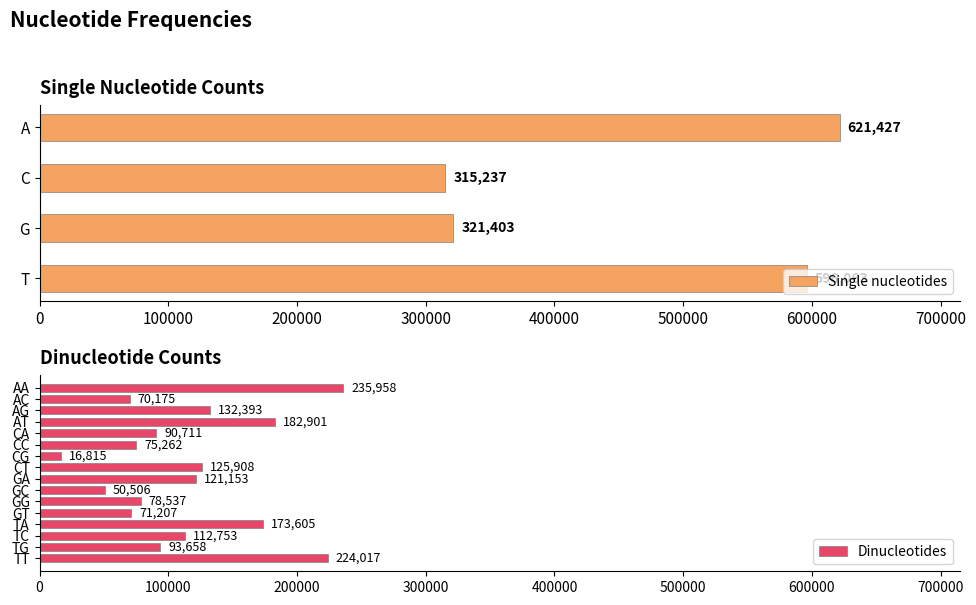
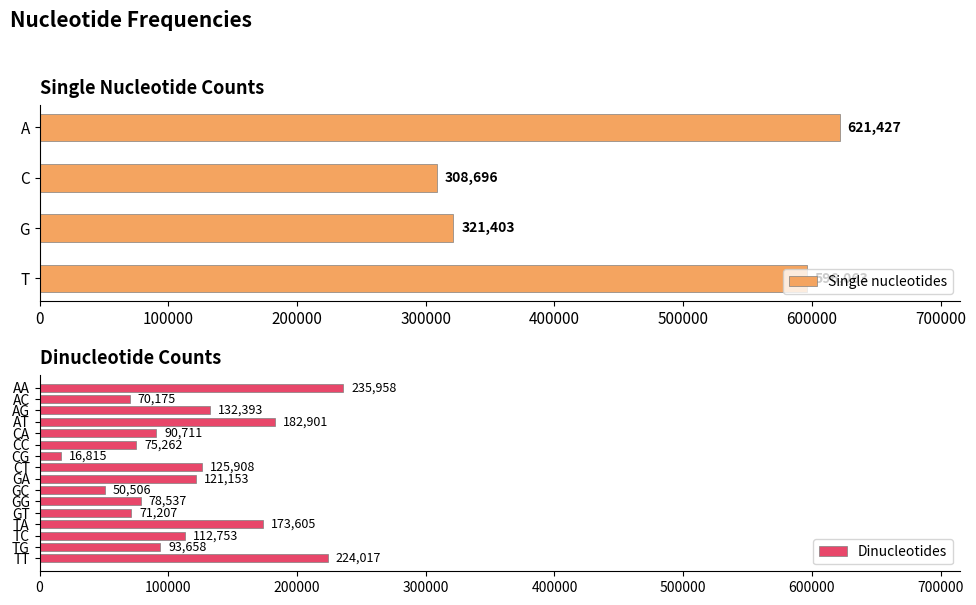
Single Nucleotide Counts, C: 315,237 -> 308,696
